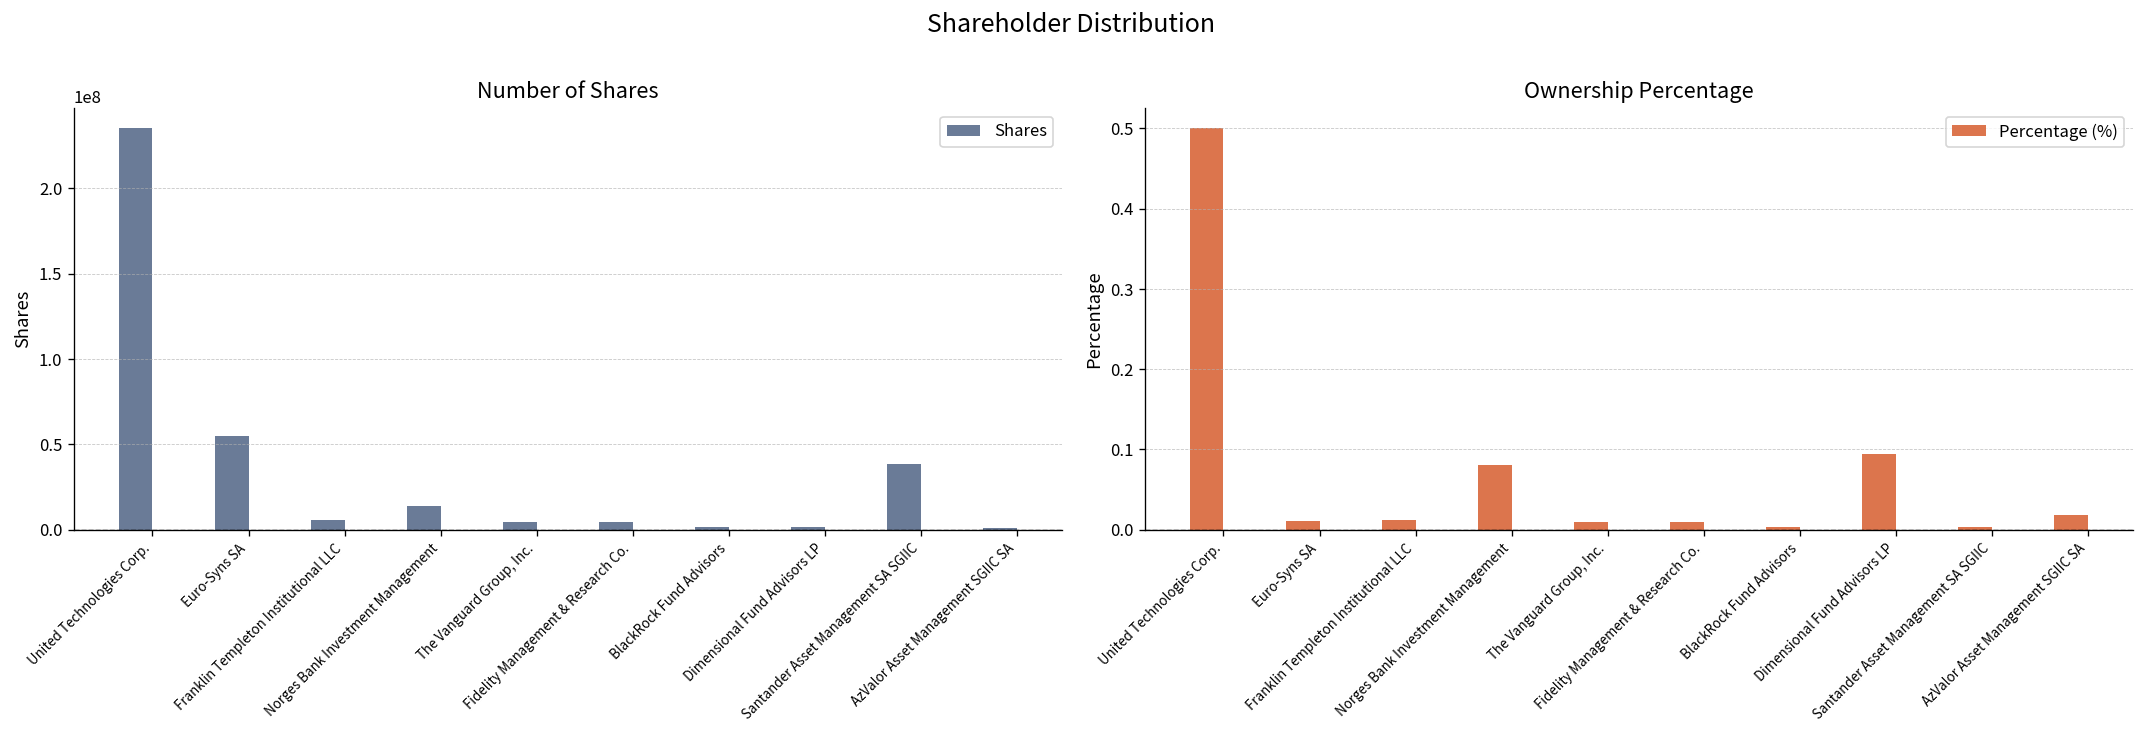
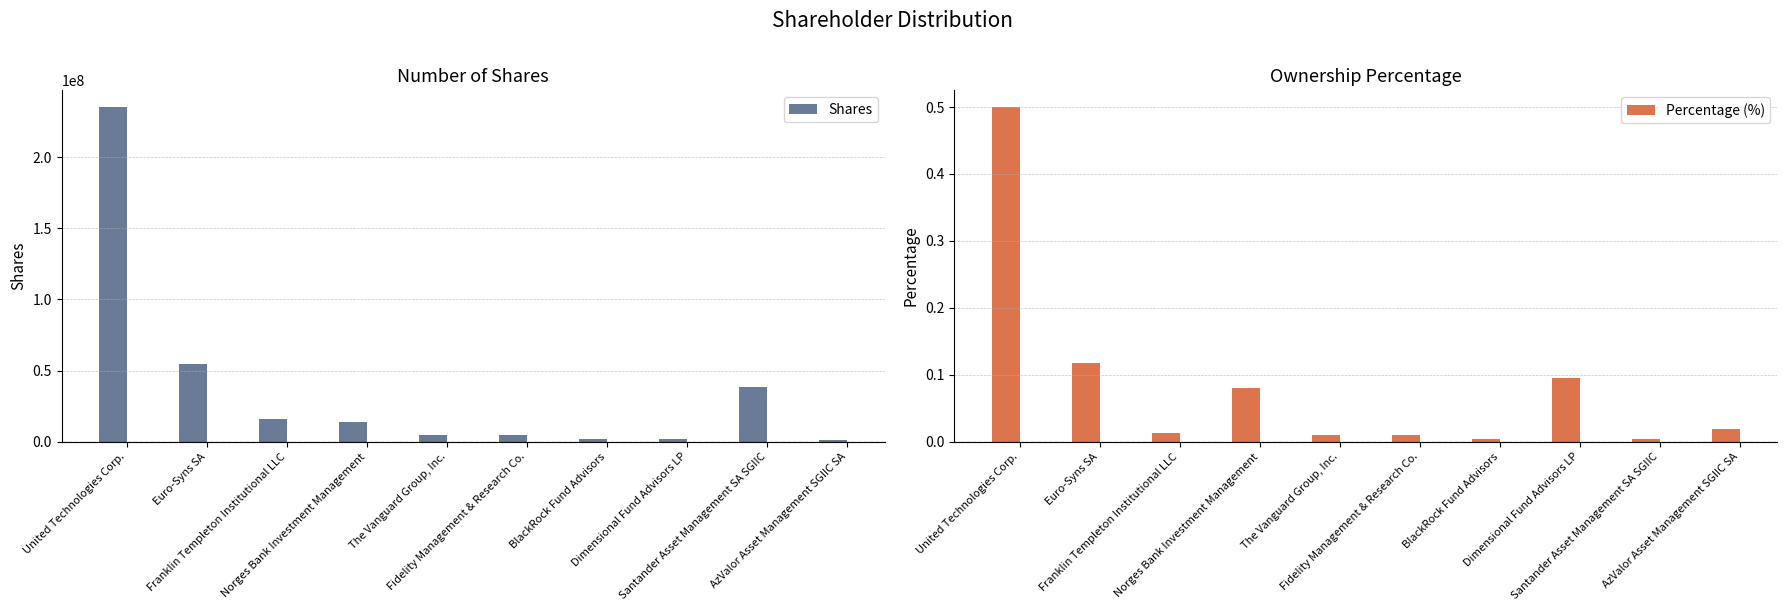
Number of Shares, Franklin Templeton Institutional LLC: 6000000 -> 16000000
Ownership Percentage, Euro-Syns SA: 0.01 -> 0.12
